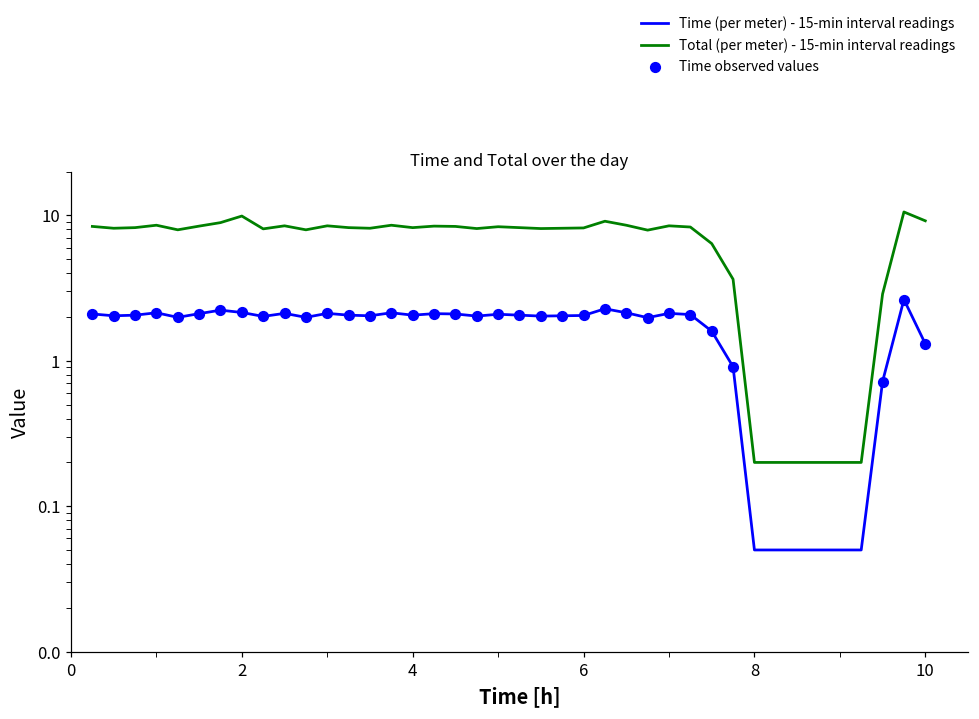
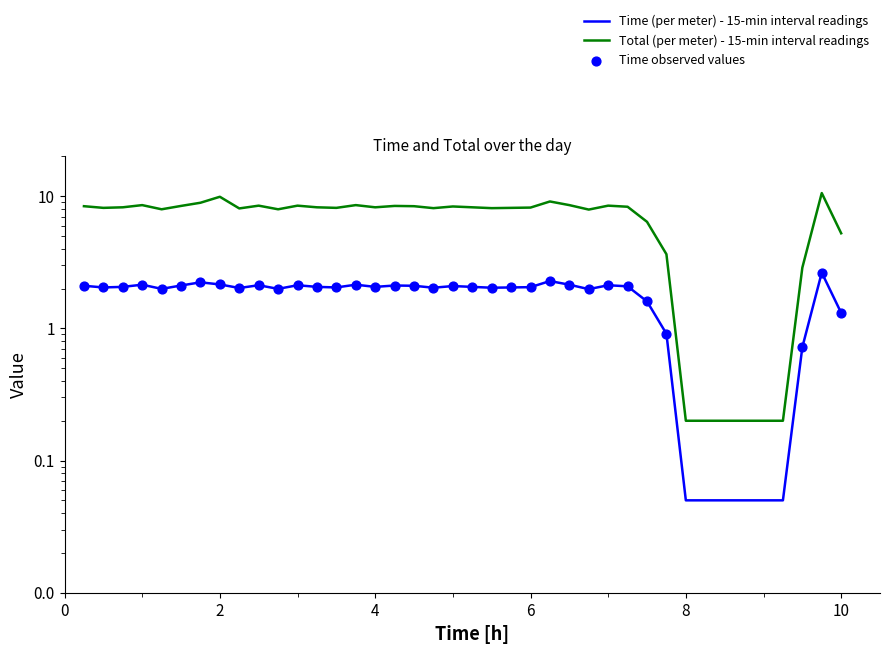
Total (per meter) - 15-min interval readings, 10: 9 -> 5.2
